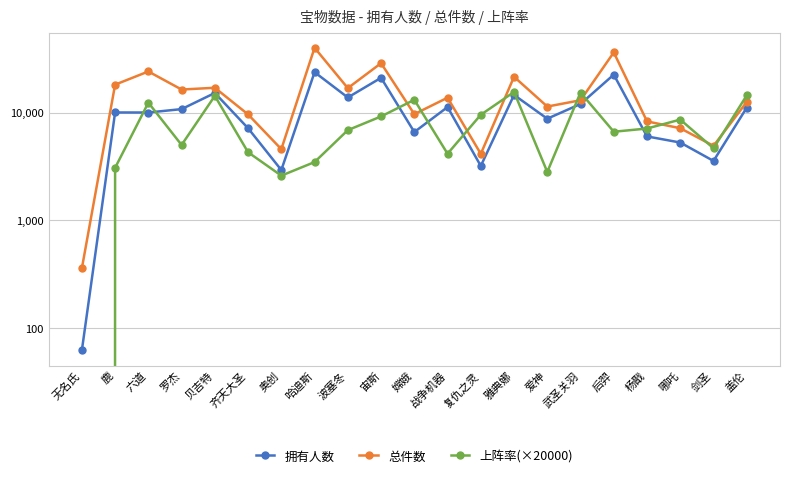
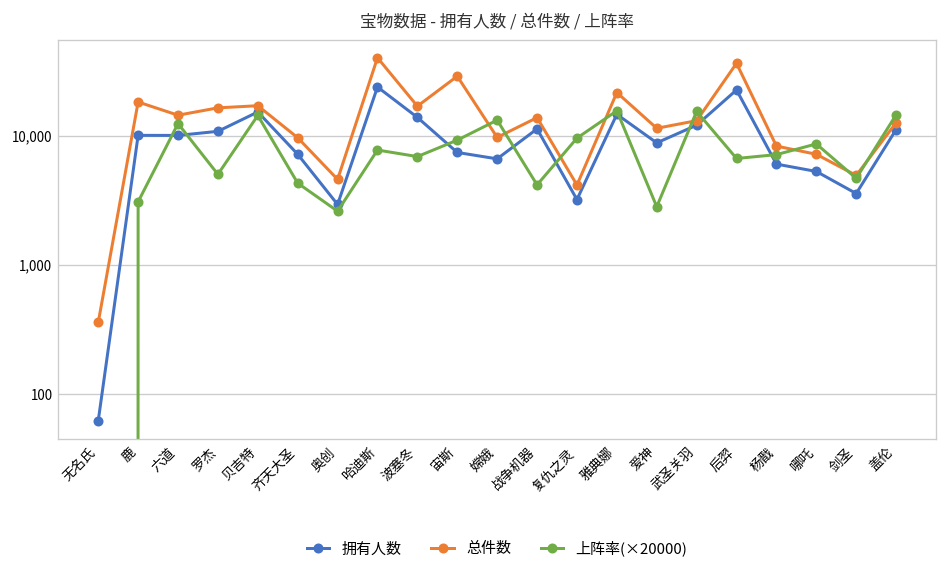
总件数, 六道: 24,000 -> 14,000
上阵率(×20000), 哈迪斯: 3,500 -> 8,000
拥有人数, 宙斯: 21,000 -> 7,000
